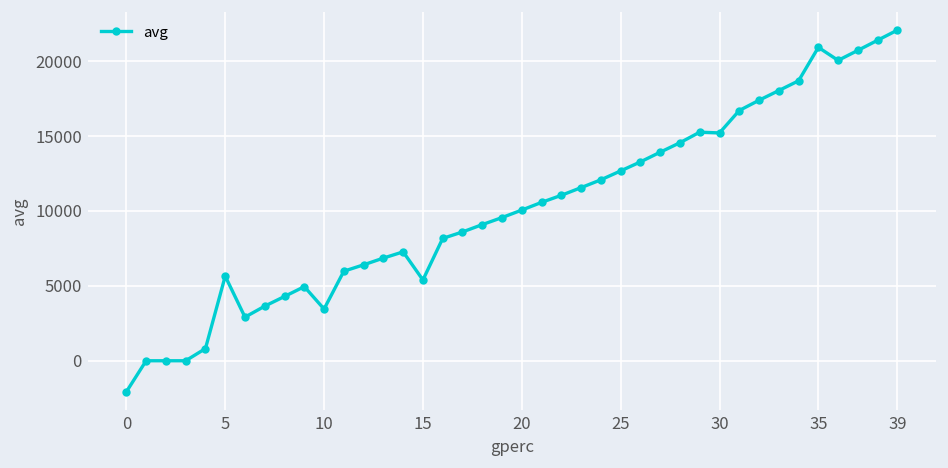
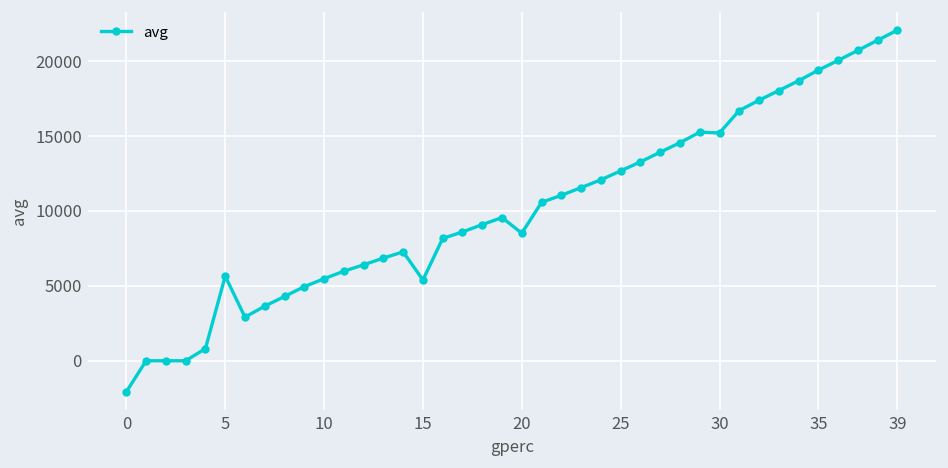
10: 3500 -> 5500
20: 10100 -> 8500
35: 20900 -> 19400
